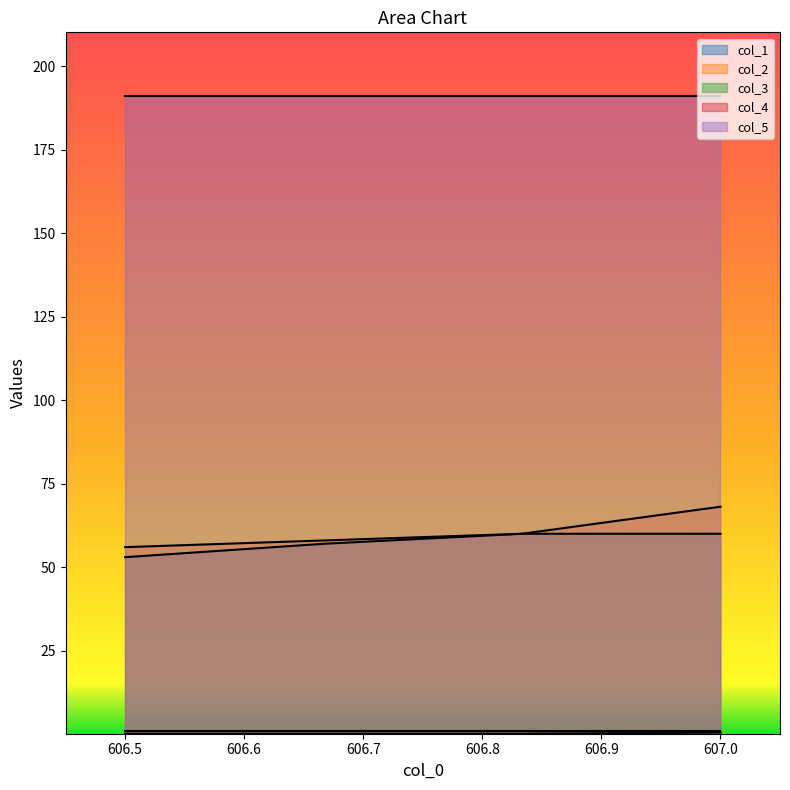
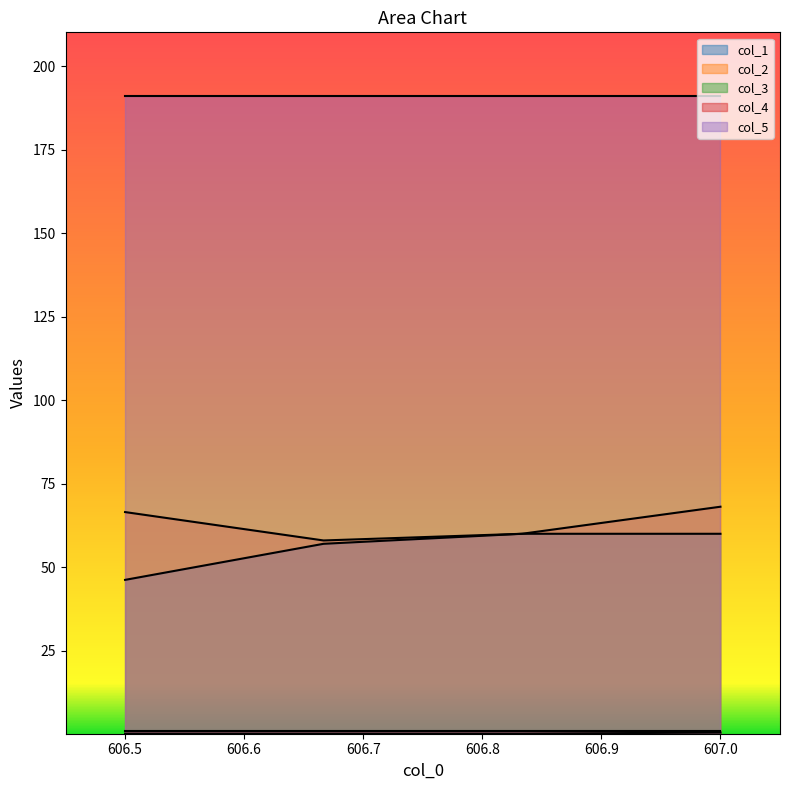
col_1, 606.5: 53 -> 46
col_2, 606.5: 56 -> 67
